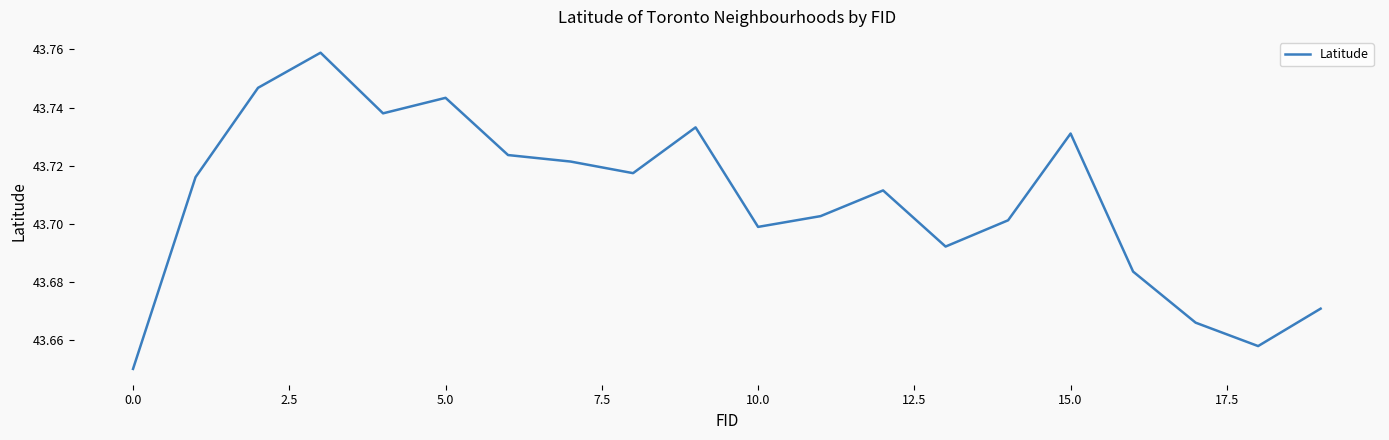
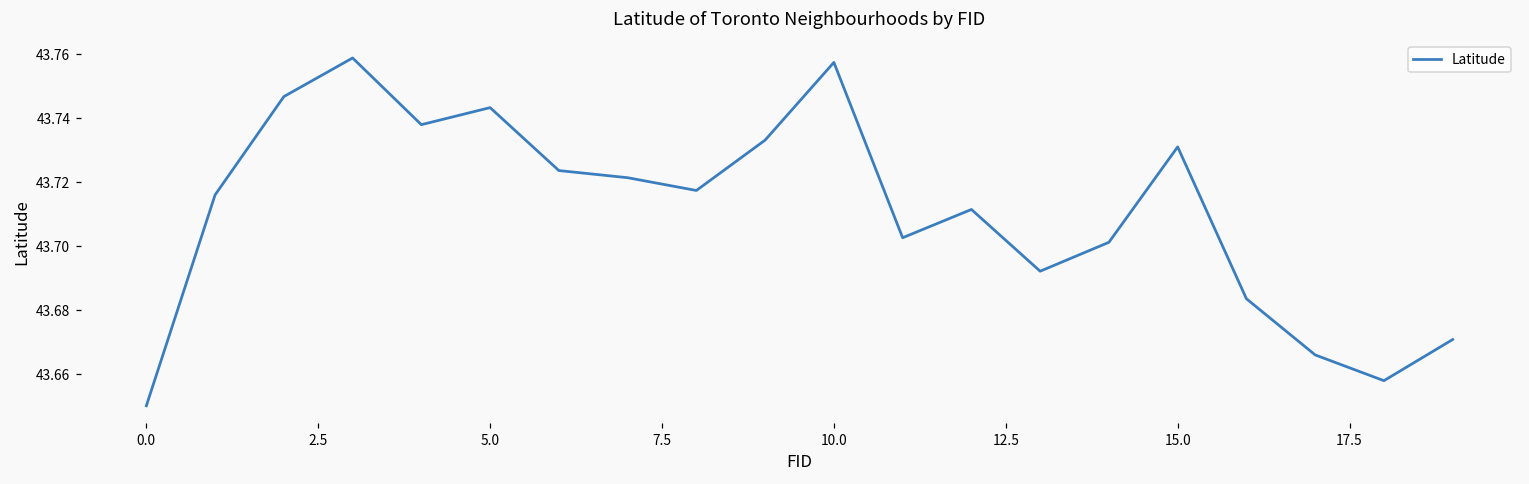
10.0: 43.699 -> 43.758
